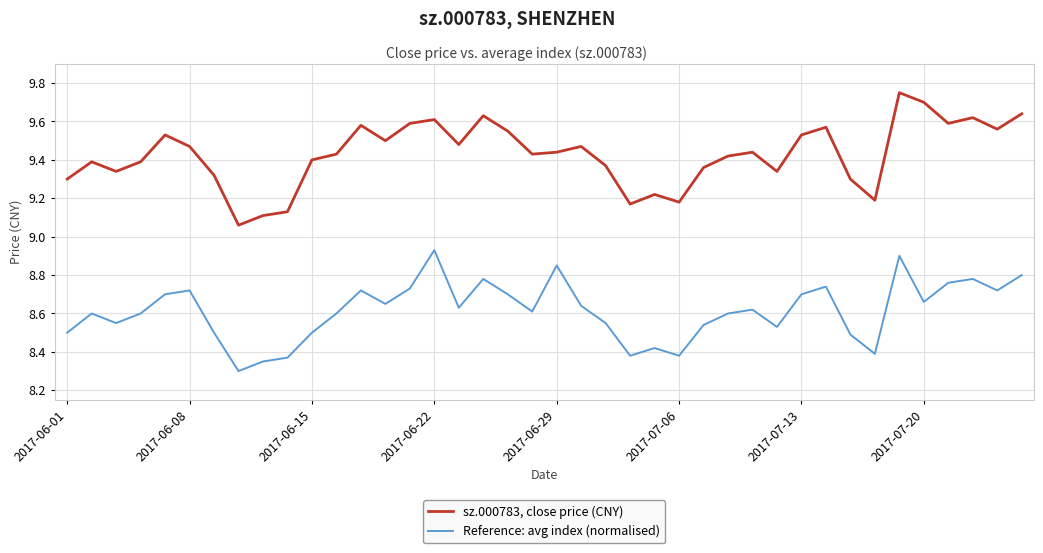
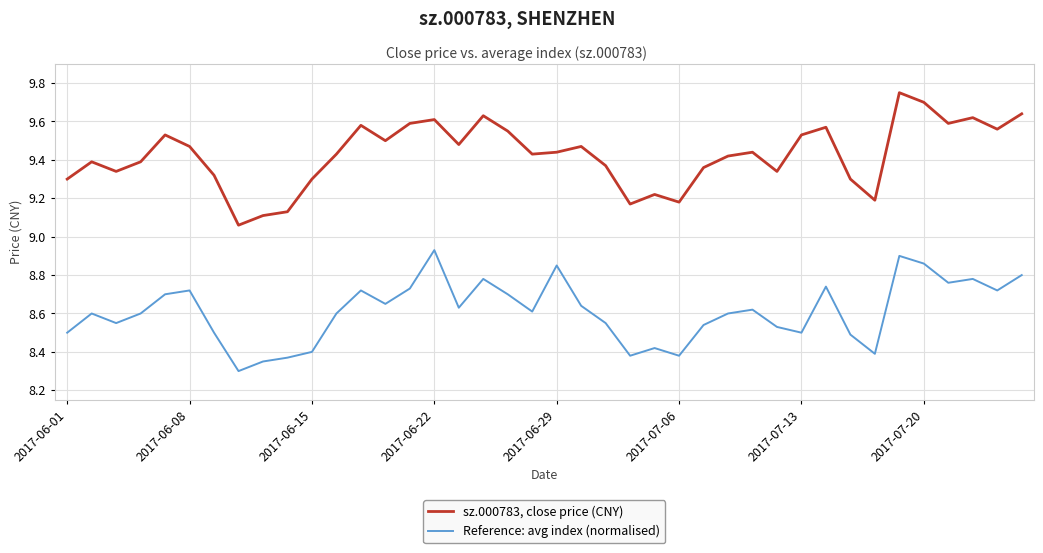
sz.000783, close price (CNY), 2017-06-15: 9.4 -> 9.3
Reference: avg index (normalised), 2017-06-15: 8.5 -> 8.4
Reference: avg index (normalised), 2017-07-13: 8.7 -> 8.5
Reference: avg index (normalised), 2017-07-20: 8.66 -> 8.86
